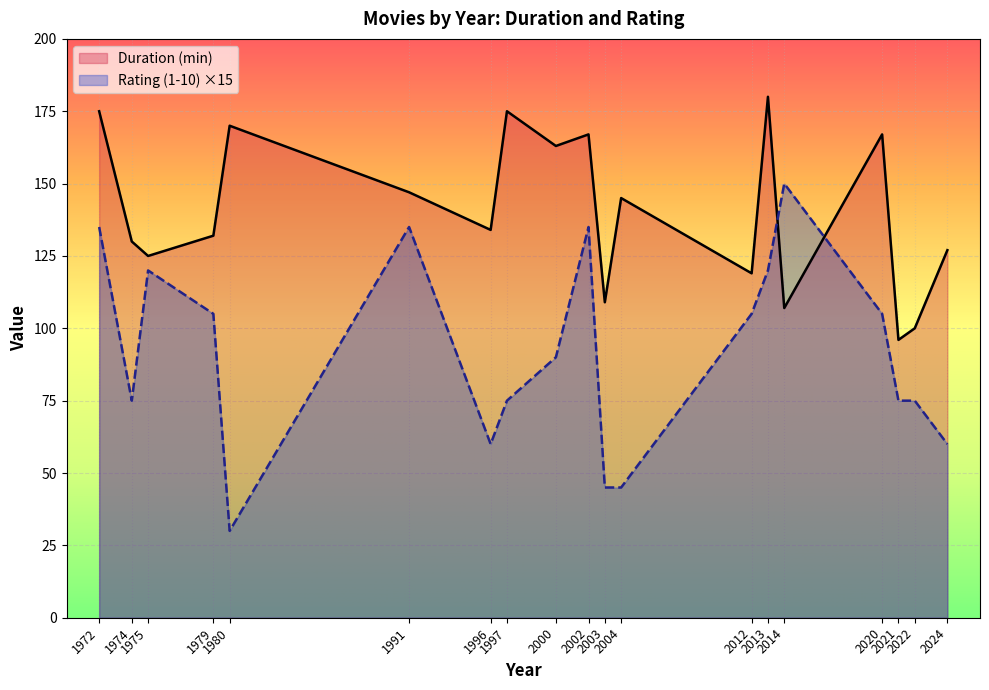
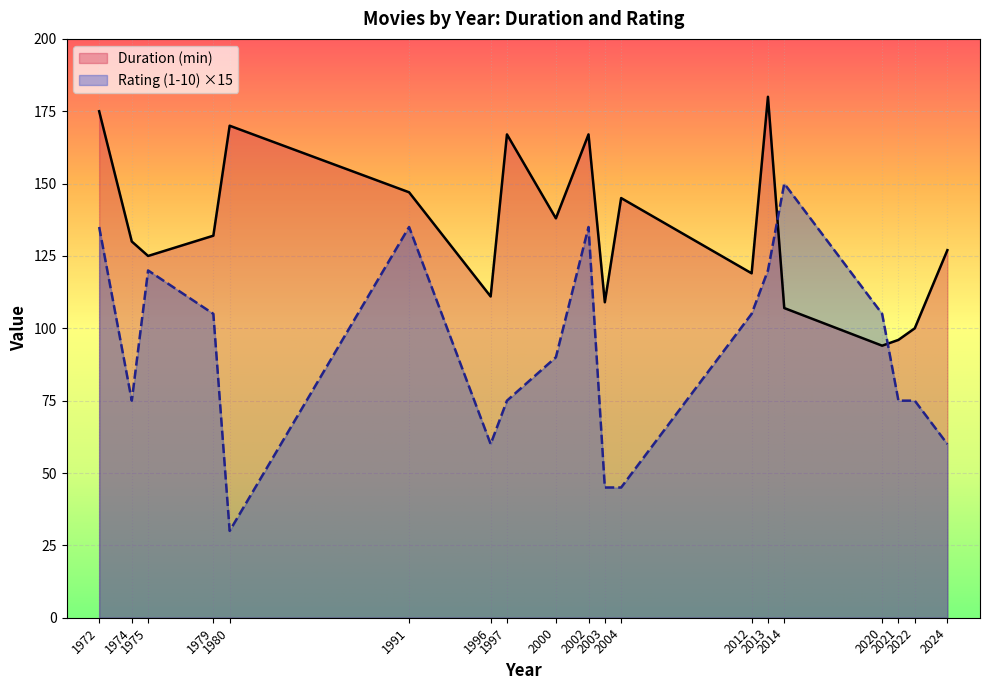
Duration (min), 1996: 134 -> 111
Duration (min), 1997: 175 -> 167
Duration (min), 2000: 163 -> 138
Duration (min), 2020: 167 -> 94
